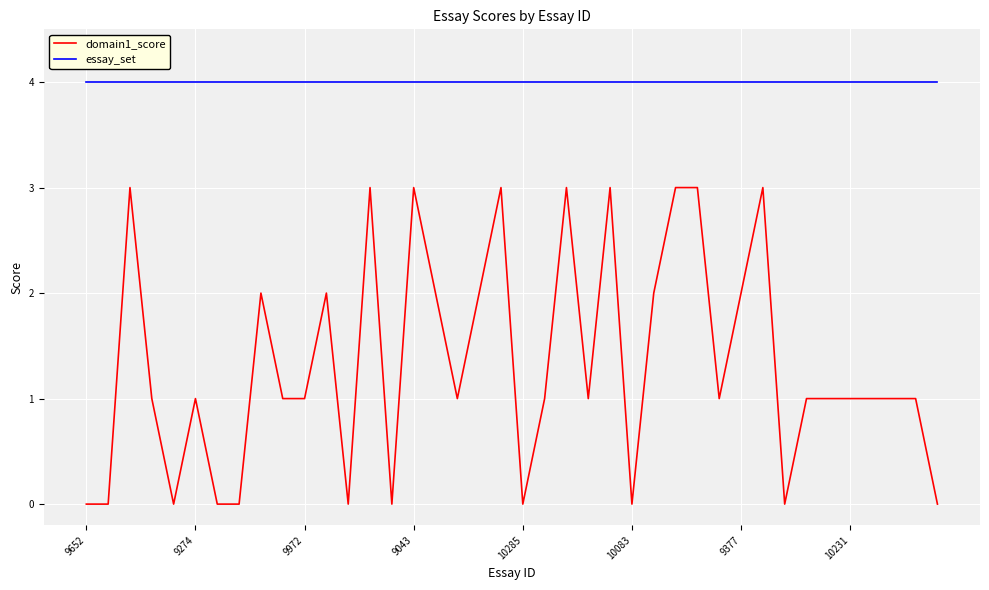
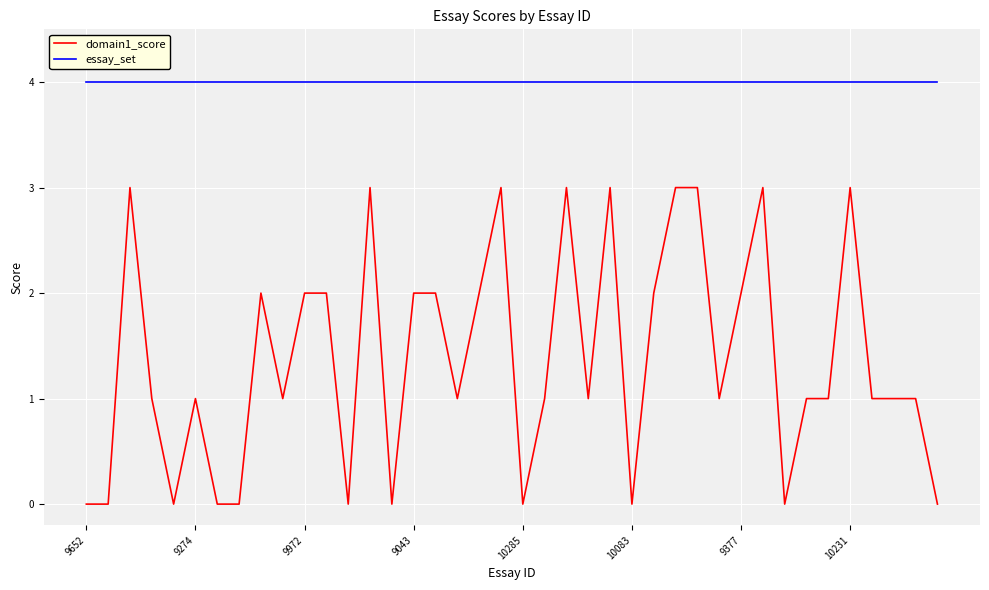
domain1_score, 9972: 1 -> 2
domain1_score, 9043: 3 -> 2
domain1_score, 10231: 1 -> 3
